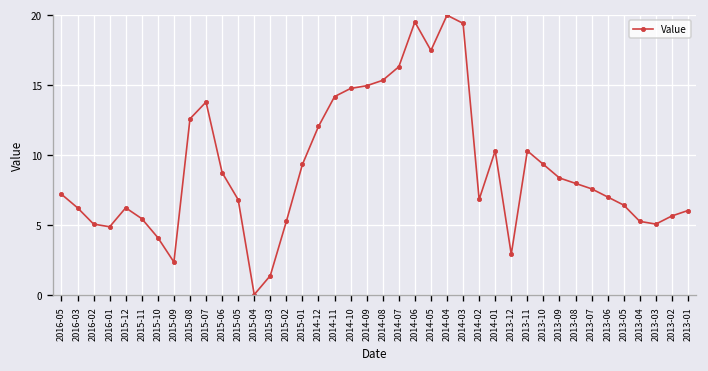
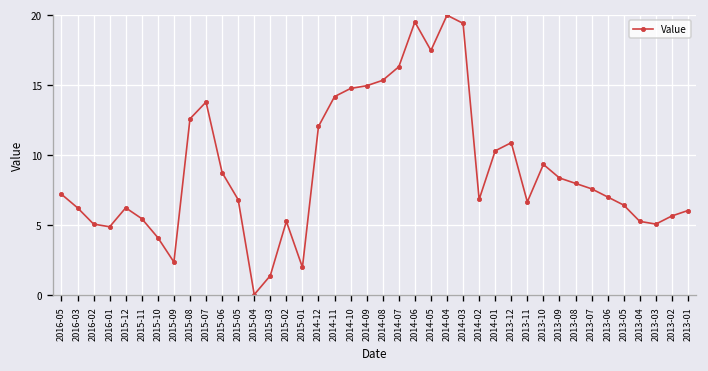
2015-01: 9.3 -> 2.0
2013-12: 2.9 -> 10.9
2013-11: 10.3 -> 6.6
